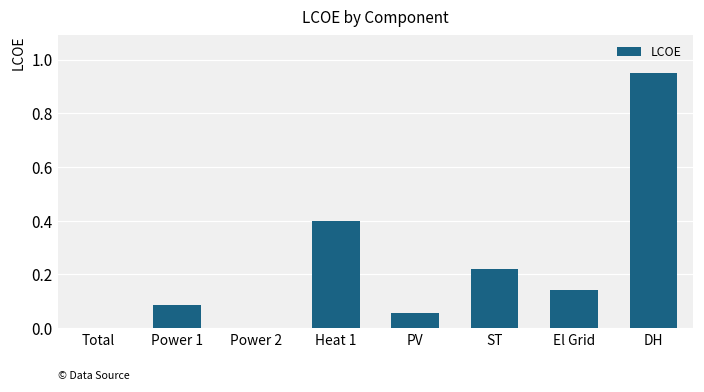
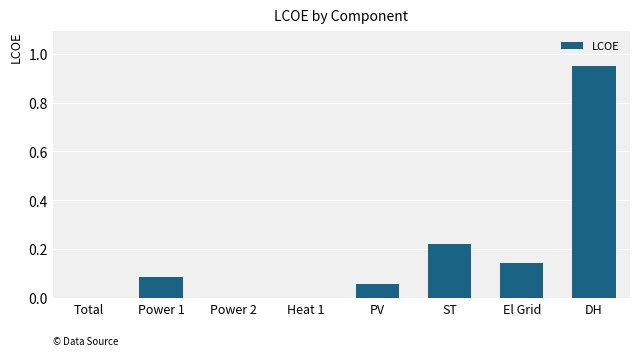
Heat 1: 0.4 -> 0.0
